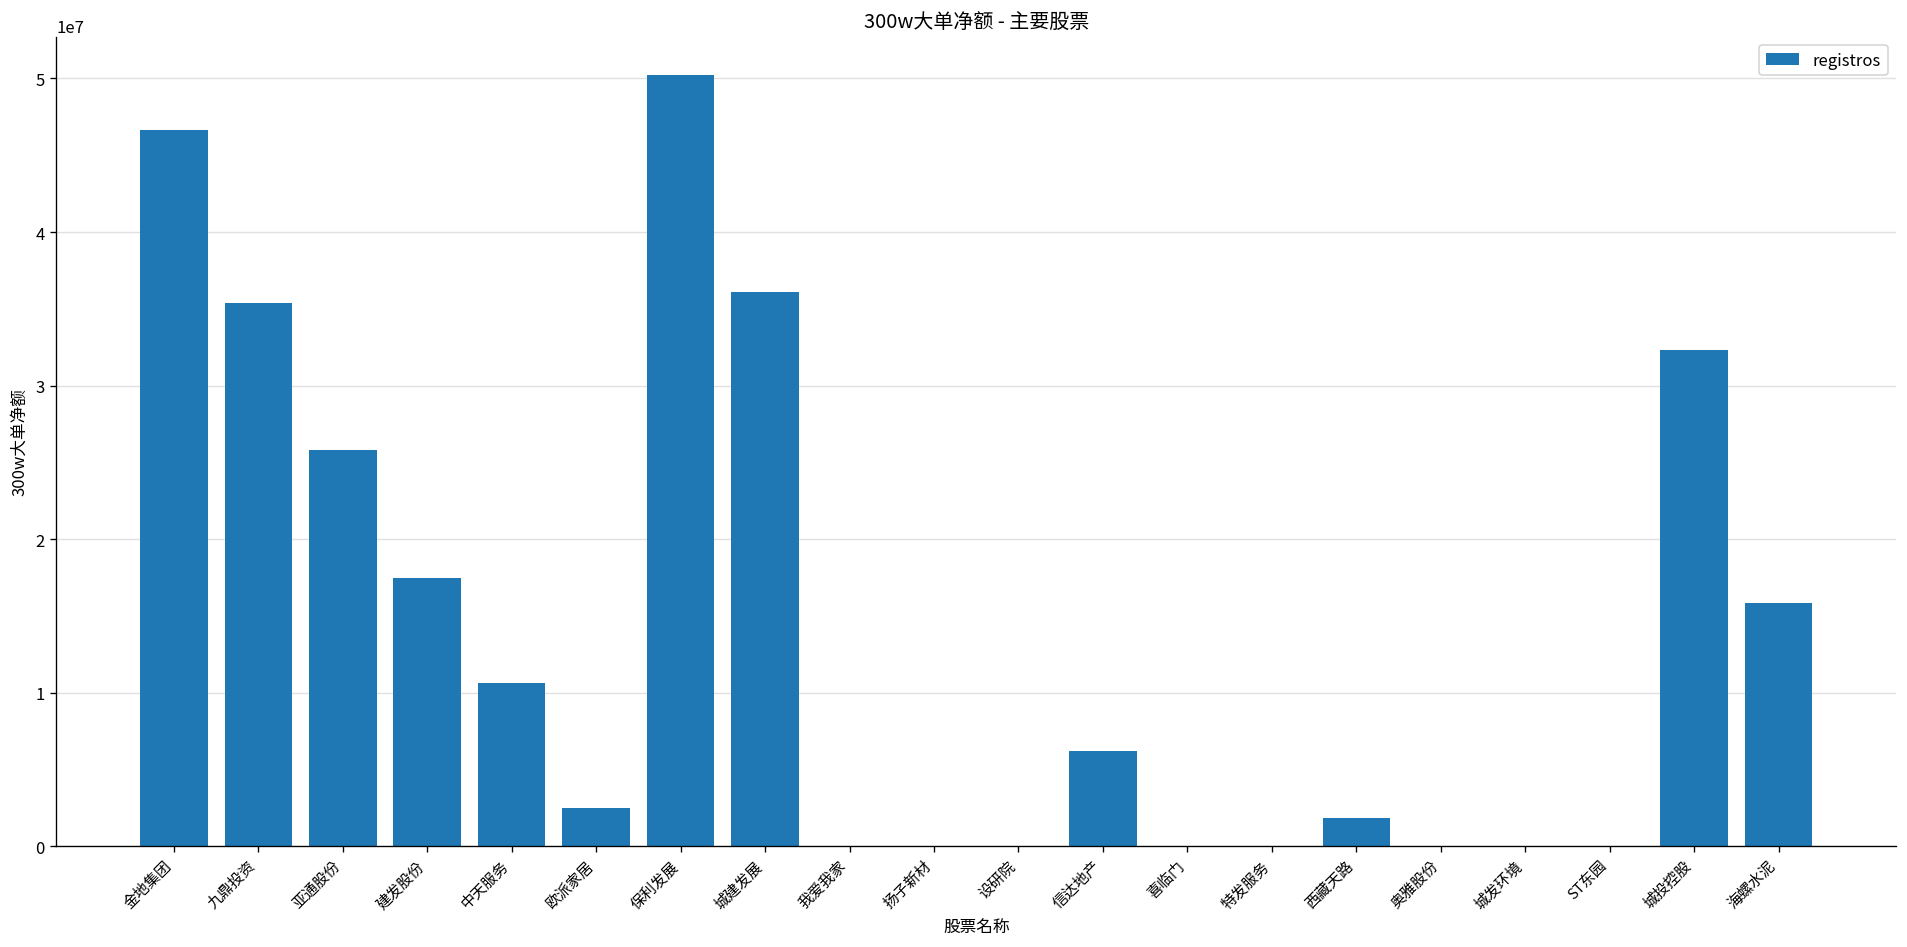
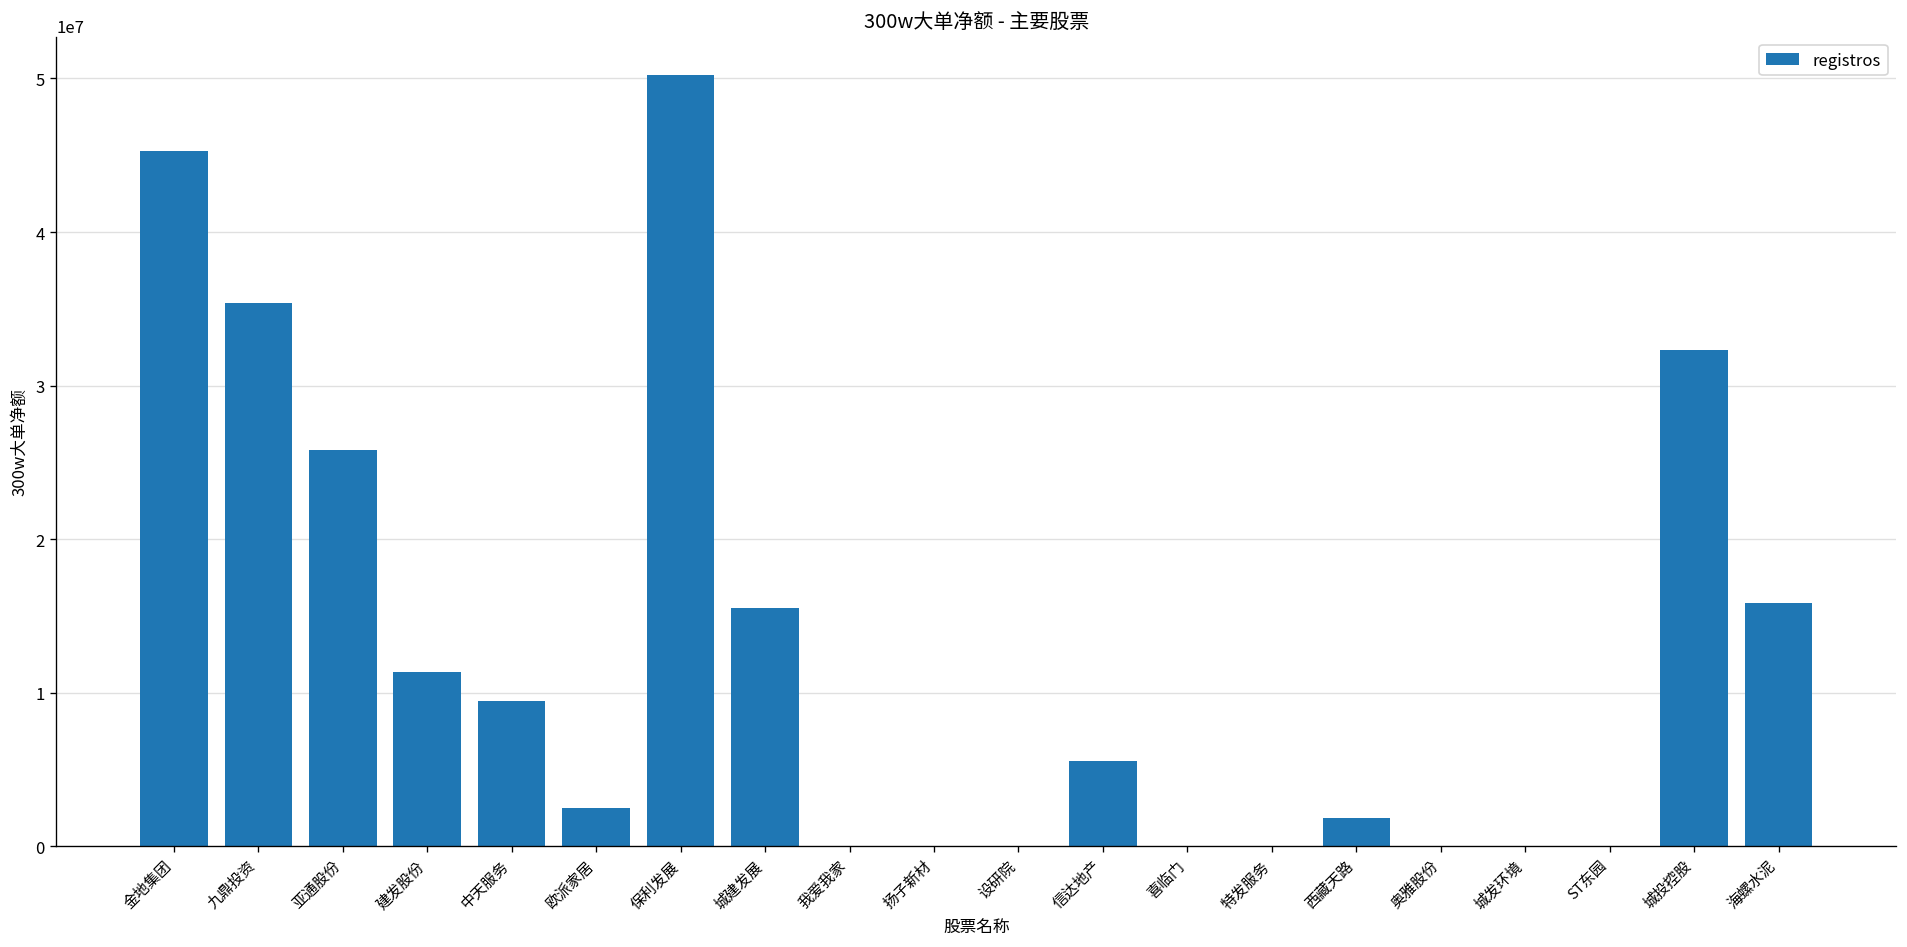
金地集团: 46600000 -> 45300000
建发股份: 17500000 -> 11400000
中天服务: 10700000 -> 9500000
城建发展: 36100000 -> 15500000
信达地产: 6200000 -> 5500000
